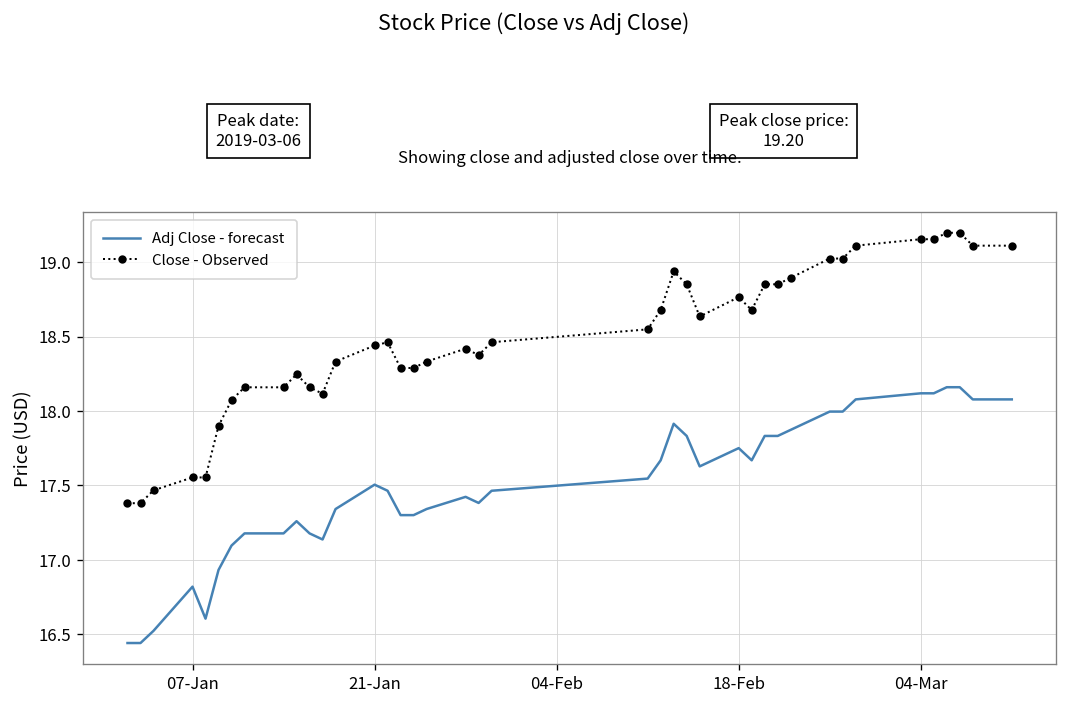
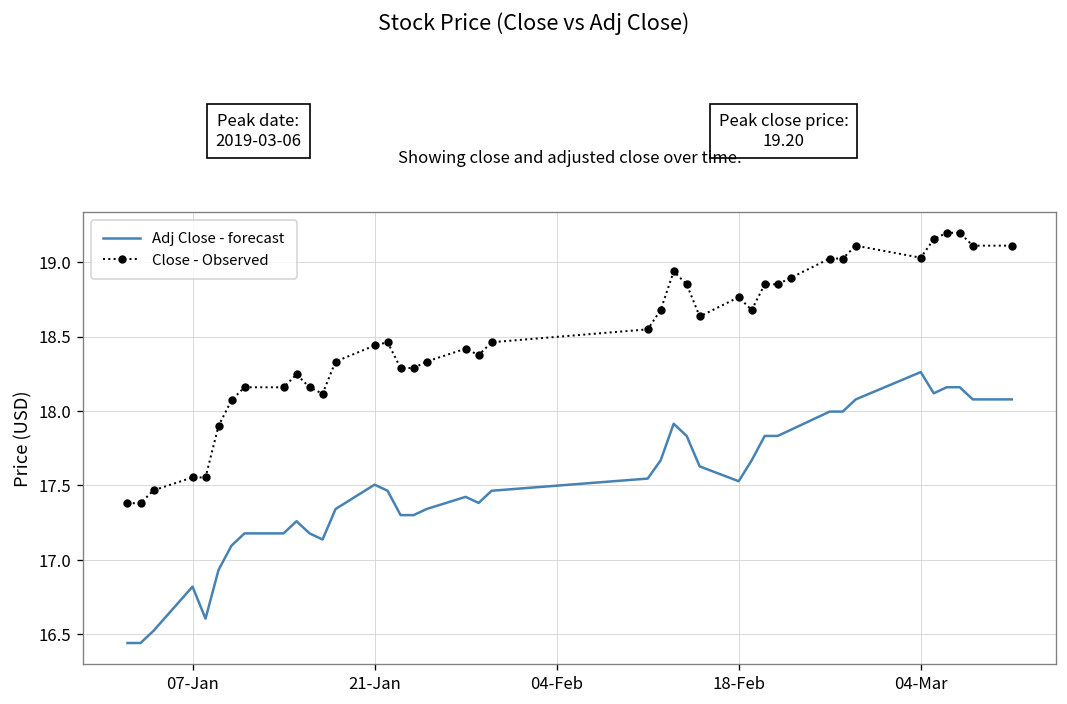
Adj Close - forecast, 18-Feb: 17.75 -> 17.53
Adj Close - forecast, 04-Mar: 18.12 -> 18.26
Close - Observed, 04-Mar: 19.15 -> 19.03
